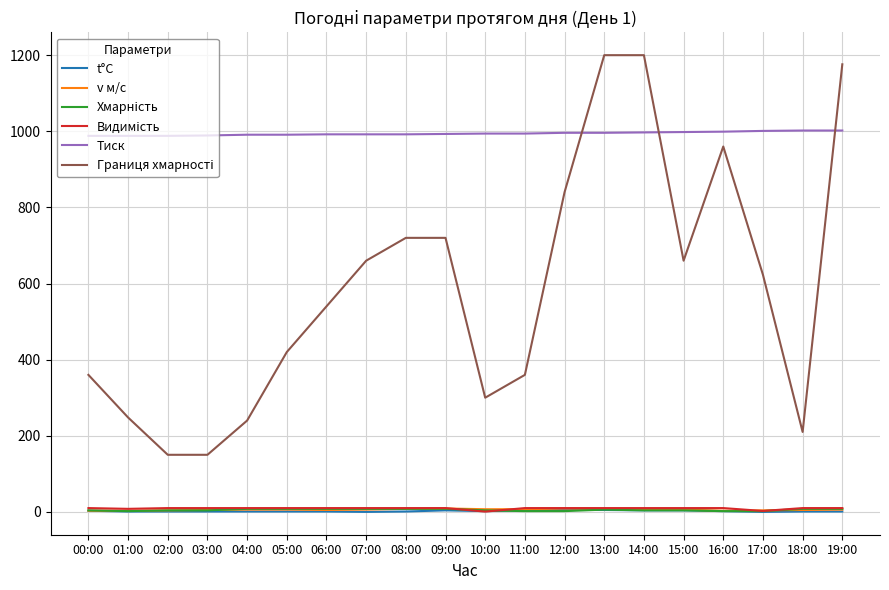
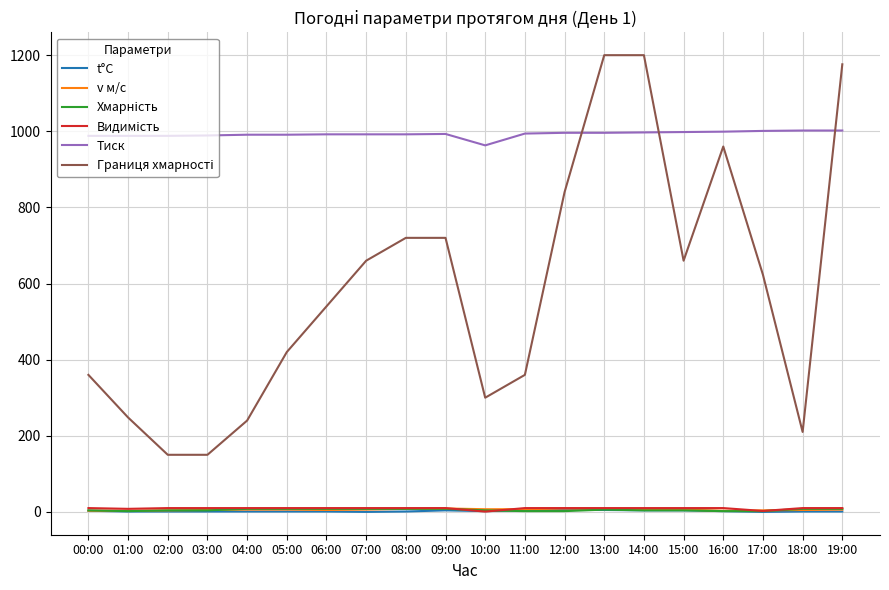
Тиск, 10:00: 990 -> 960
